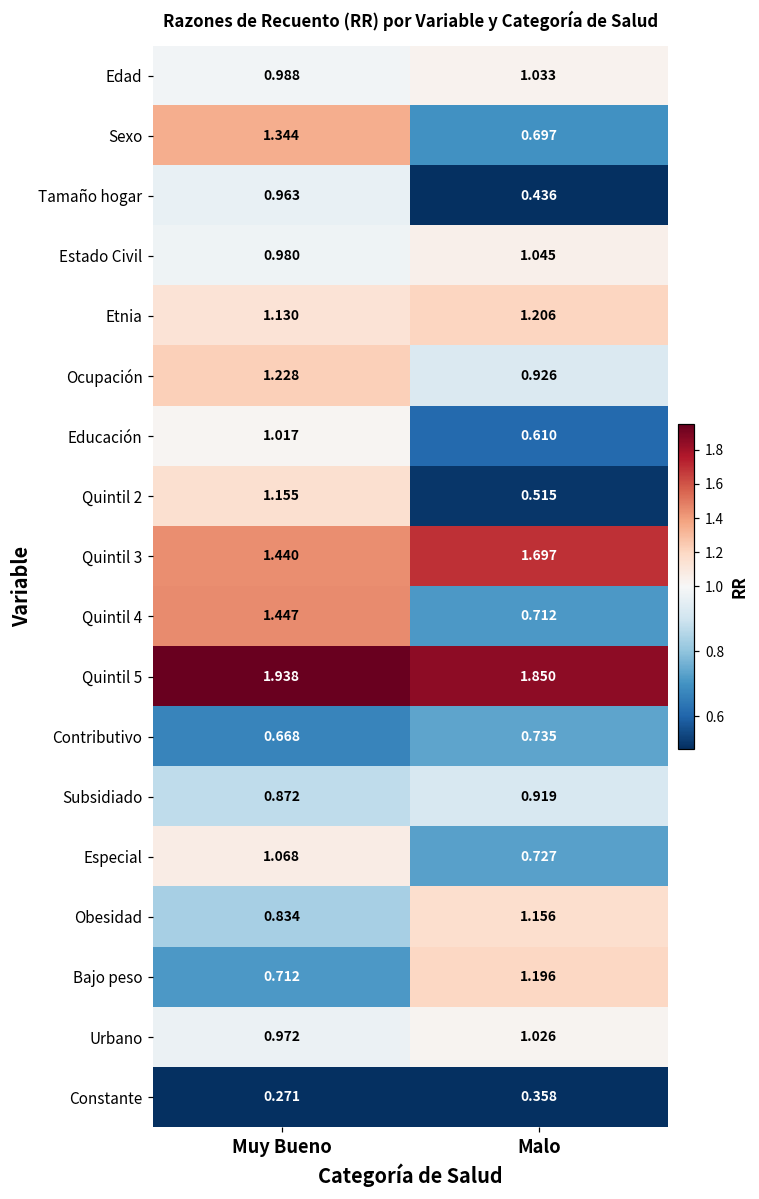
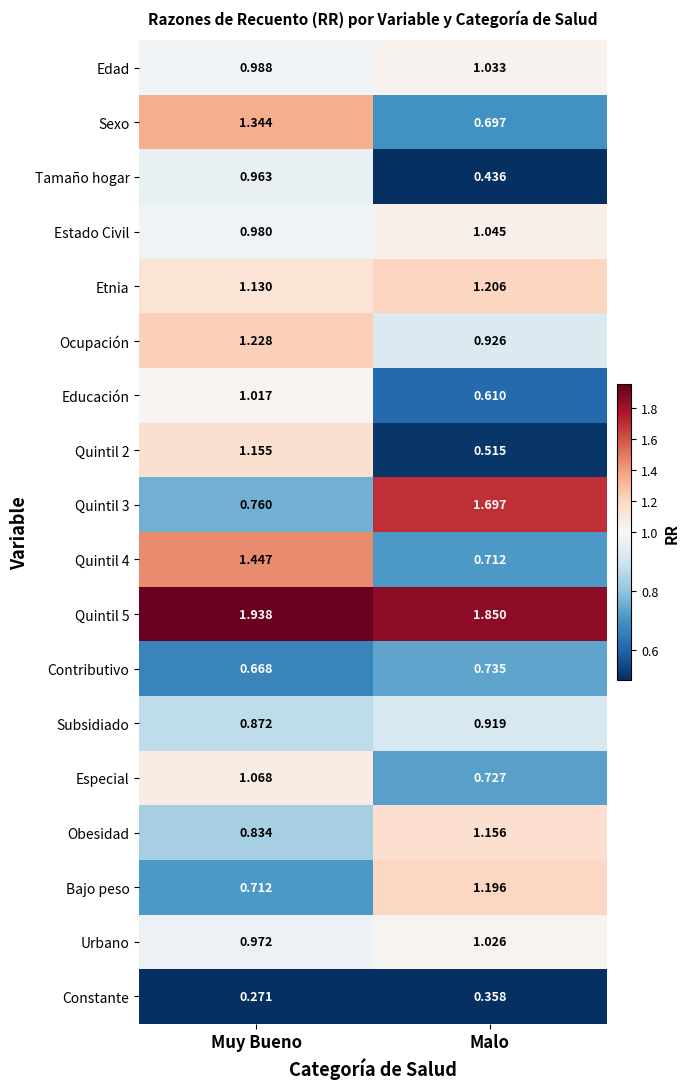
Quintil 3, Muy Bueno: 1.440 -> 0.760
